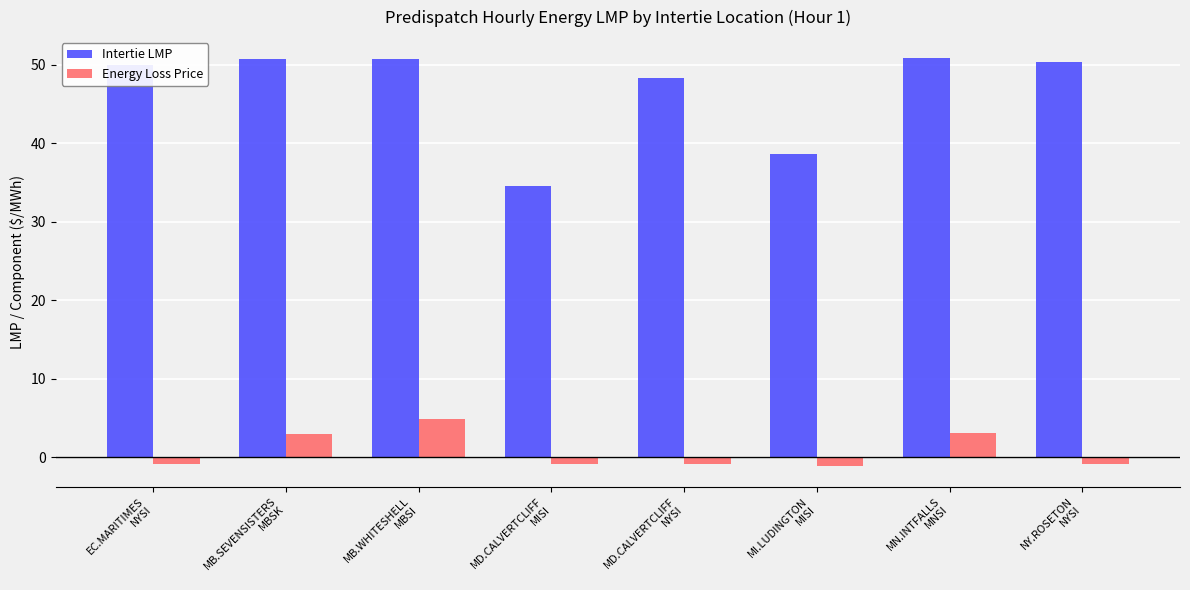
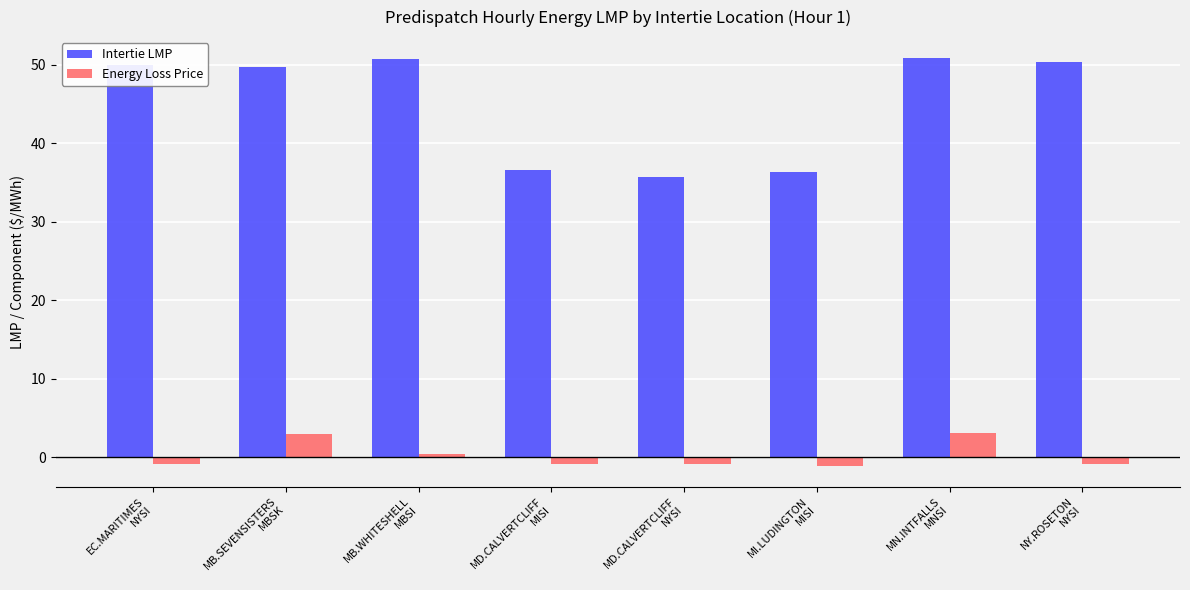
Intertie LMP, MB.SEVENSISTERS MBSK: 51 -> 50
Energy Loss Price, MB.WHITESHELL MBSI: 5 -> 0
Intertie LMP, MD.CALVERTCLIFF MISI: 35 -> 37
Intertie LMP, MD.CALVERTCLIFF NYSI: 48 -> 36
Intertie LMP, MI.LUDINGTON MISI: 39 -> 36
